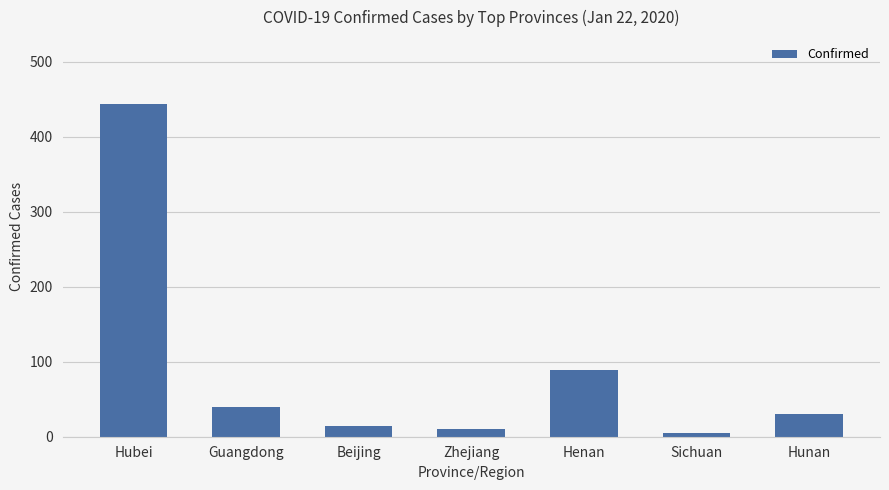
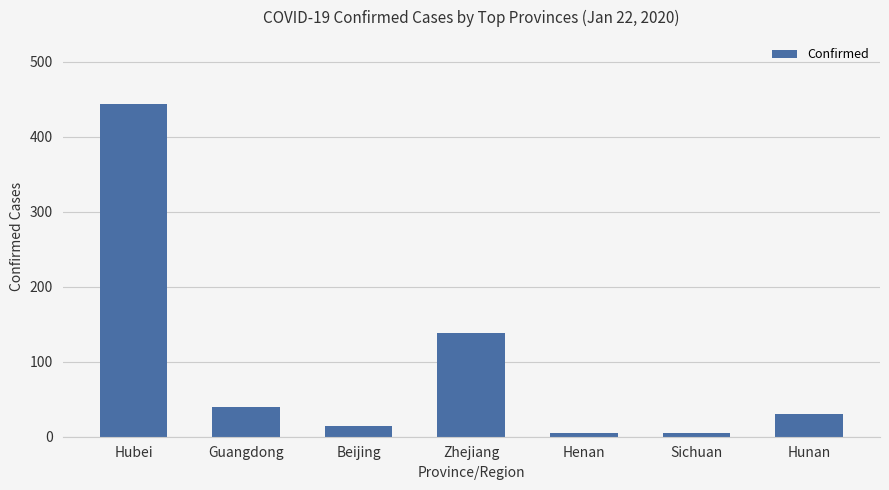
Zhejiang: 10 -> 140
Henan: 90 -> 10
